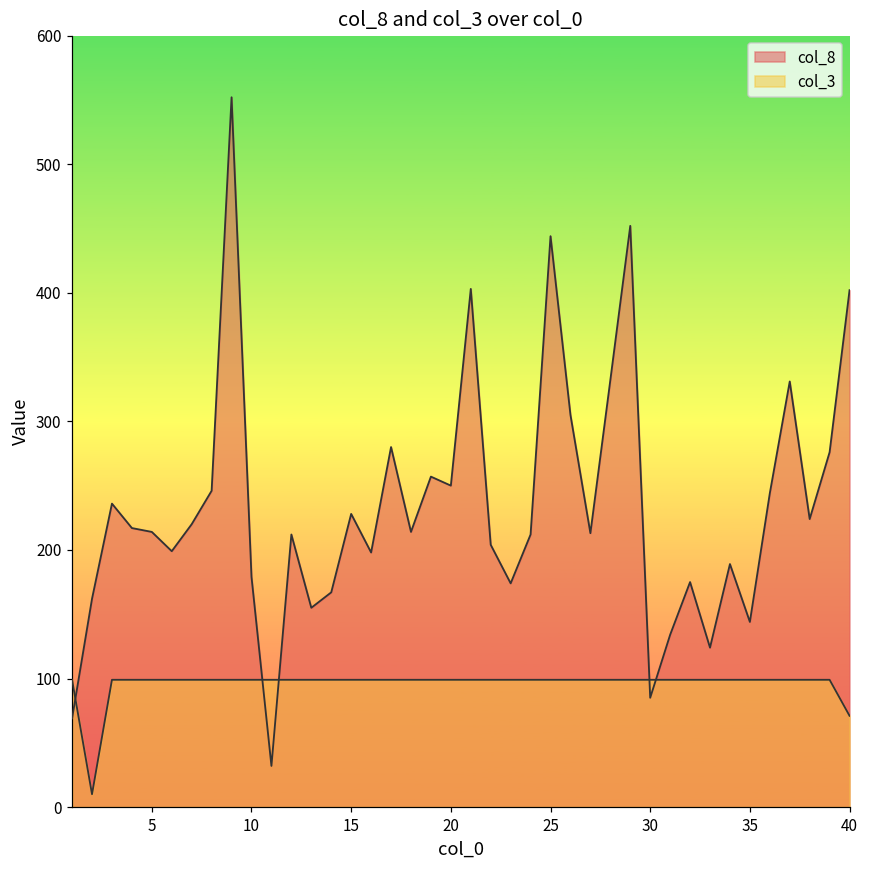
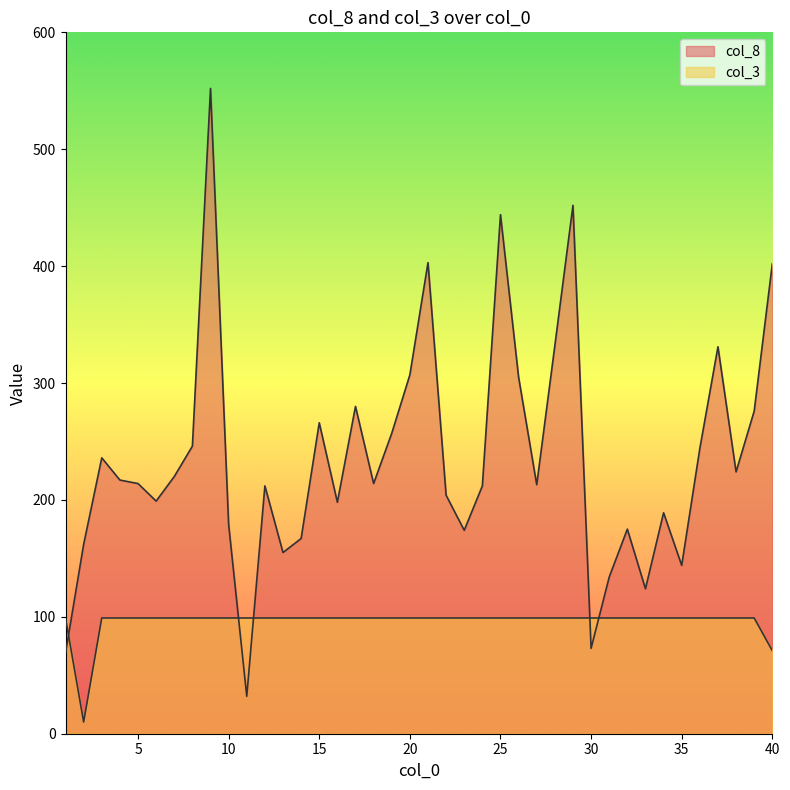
col_8, 15: 228 -> 266
col_8, 20: 250 -> 307
col_8, 30: 85 -> 73
